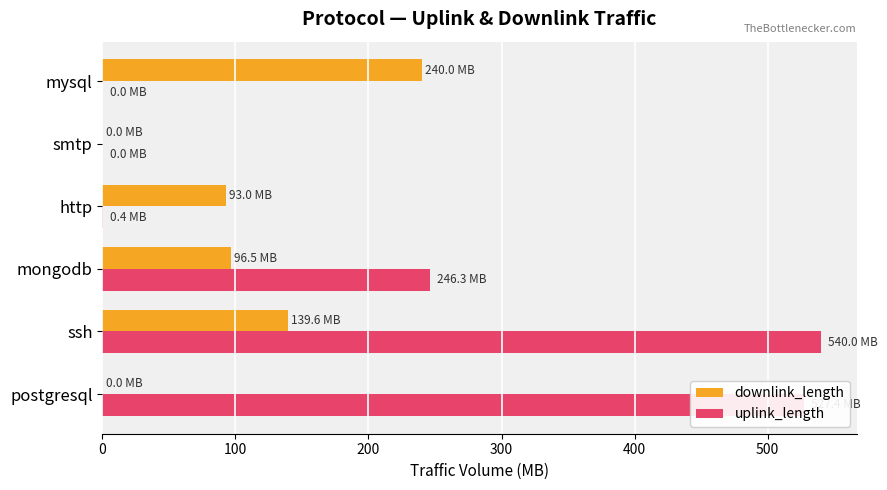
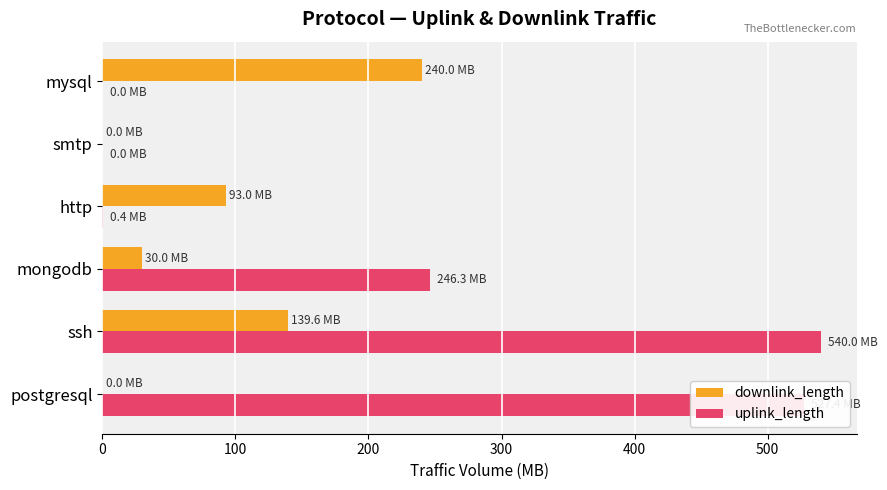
downlink_length, mongodb: 96.5 -> 30.0
